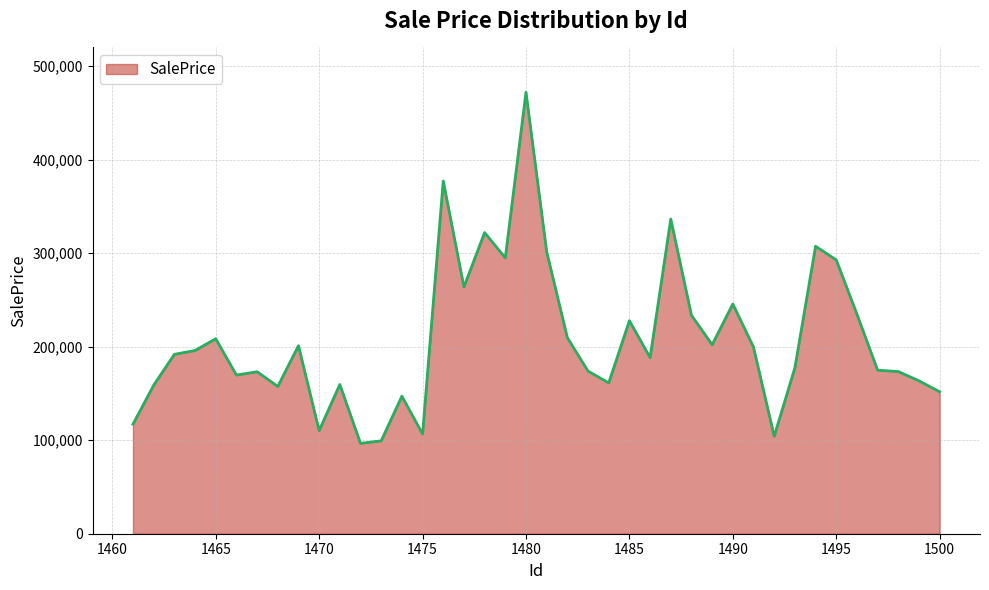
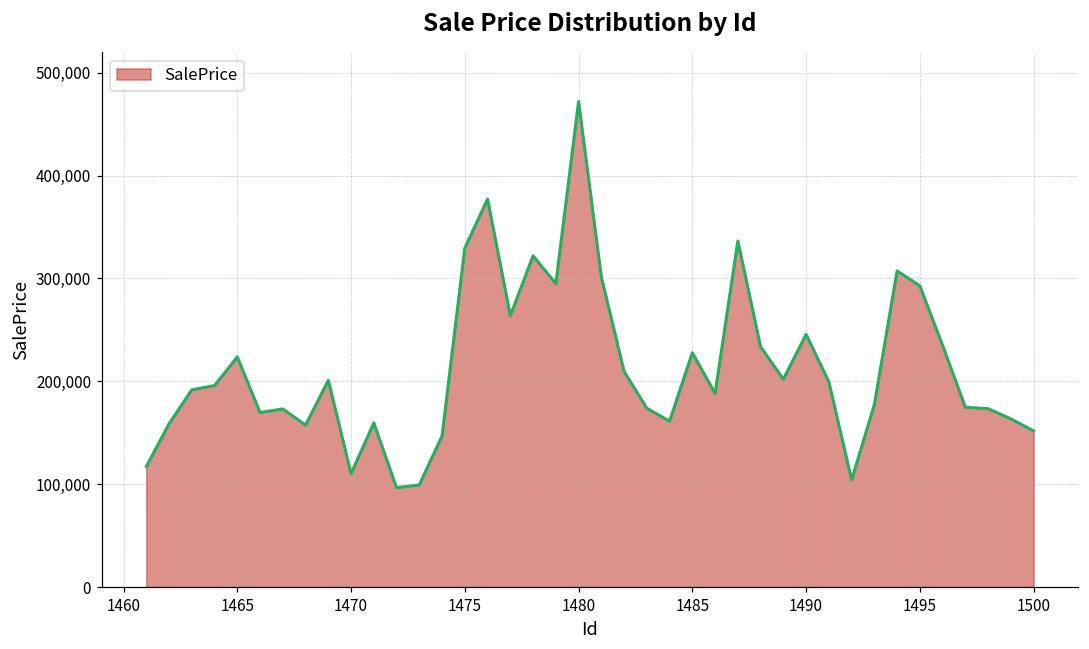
1465: 210,000 -> 220,000
1475: 110,000 -> 330,000
